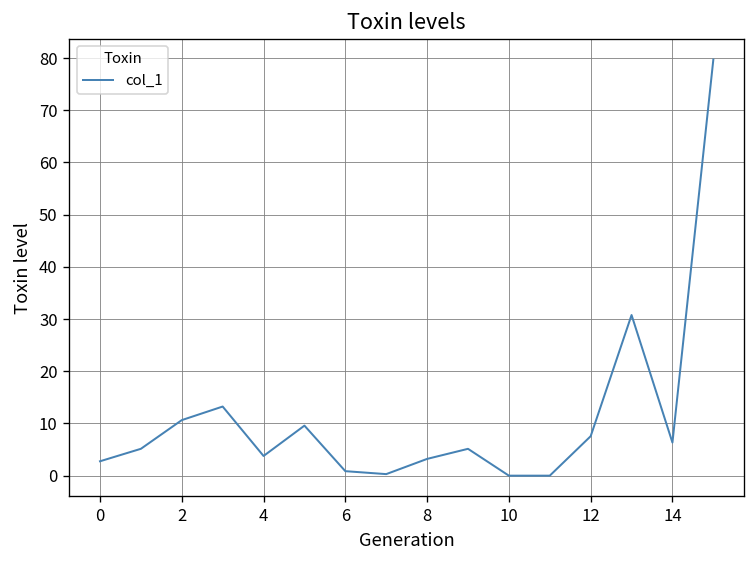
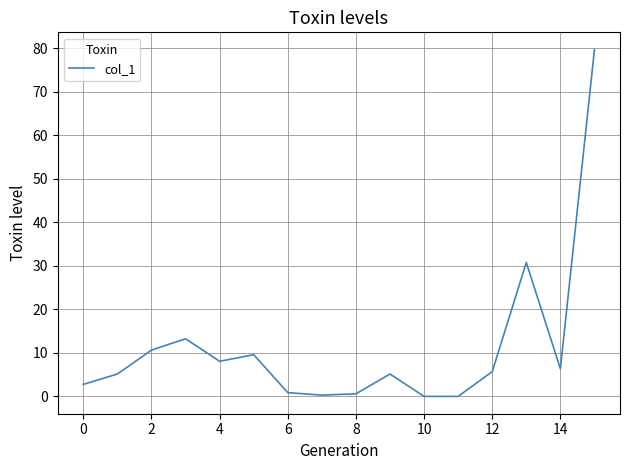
4: 4 -> 8
8: 3 -> 1
12: 8 -> 6
